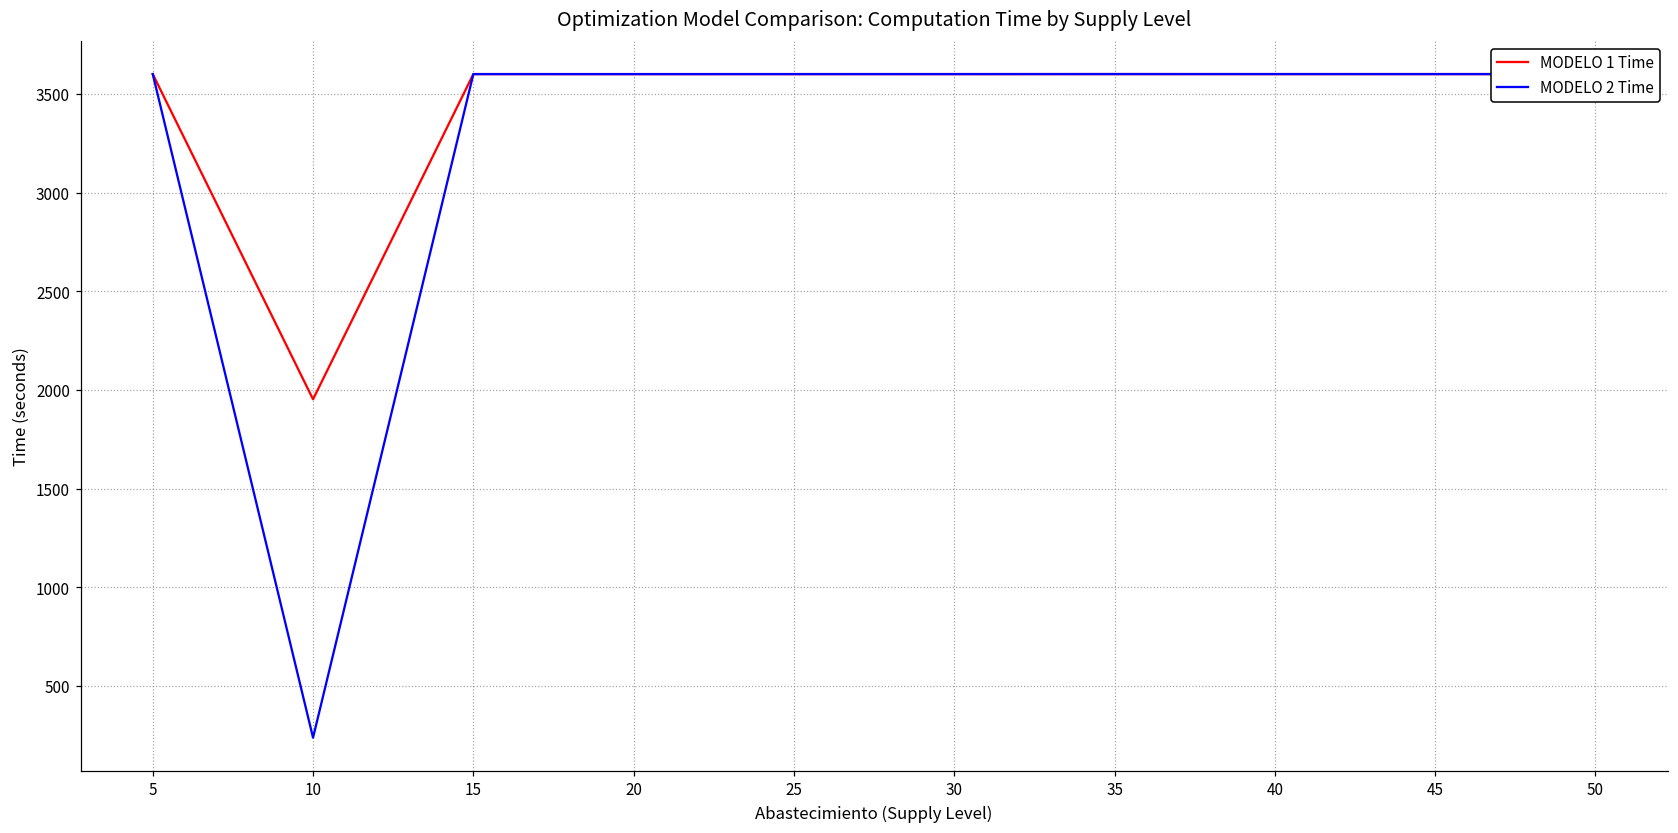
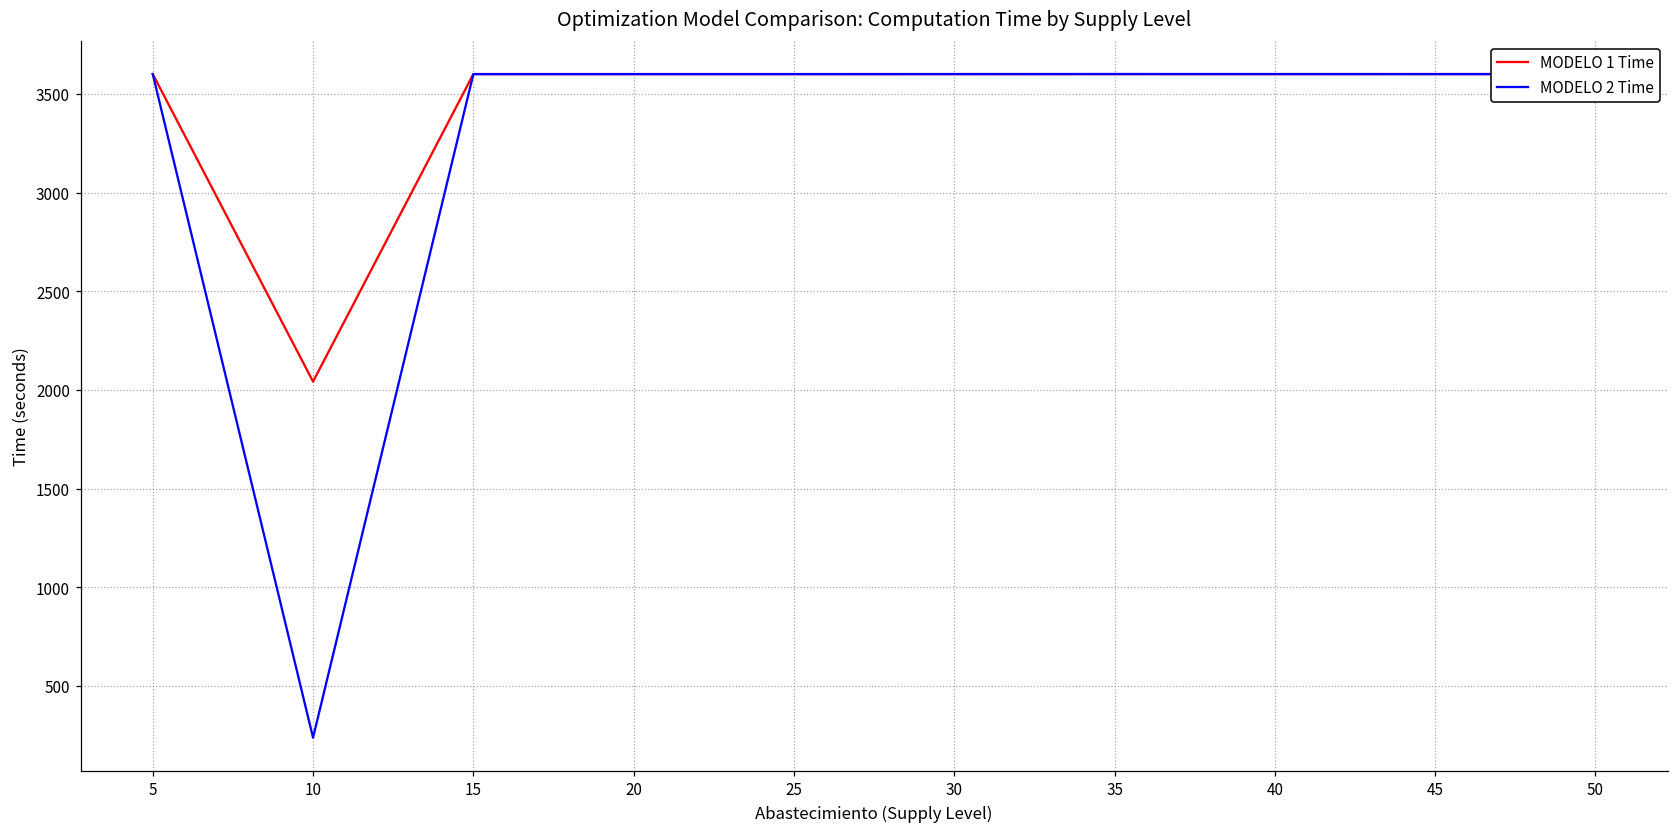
MODELO 1 Time, 10: 1950 -> 2040
